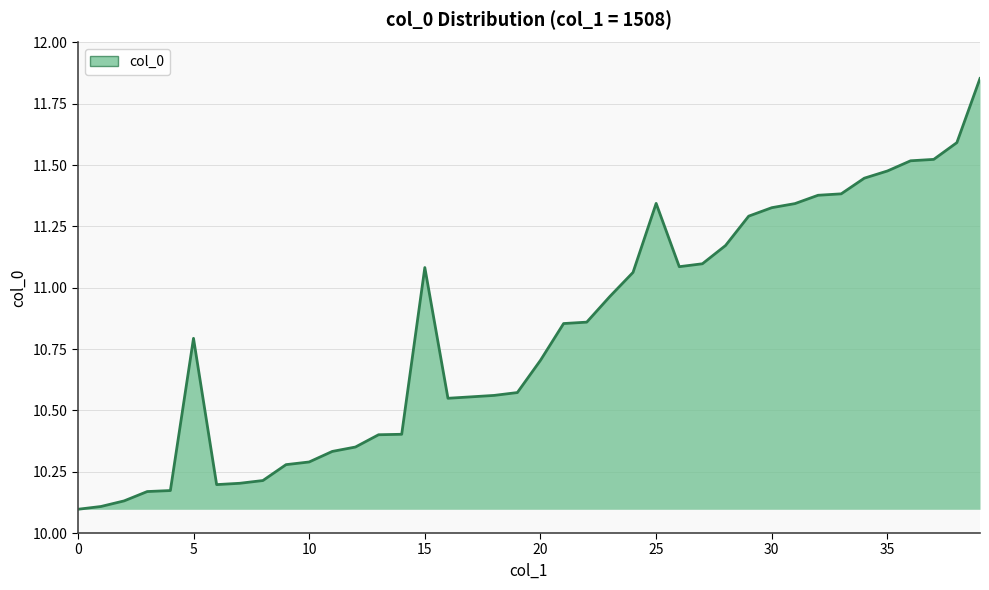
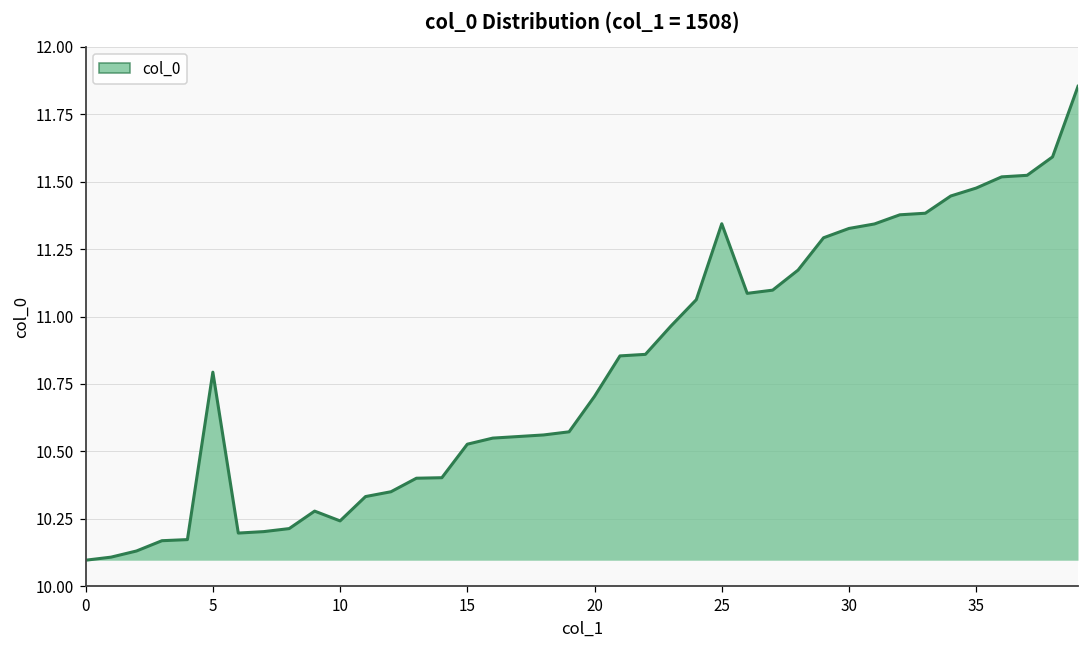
10: 10.29 -> 10.24
15: 11.08 -> 10.53
